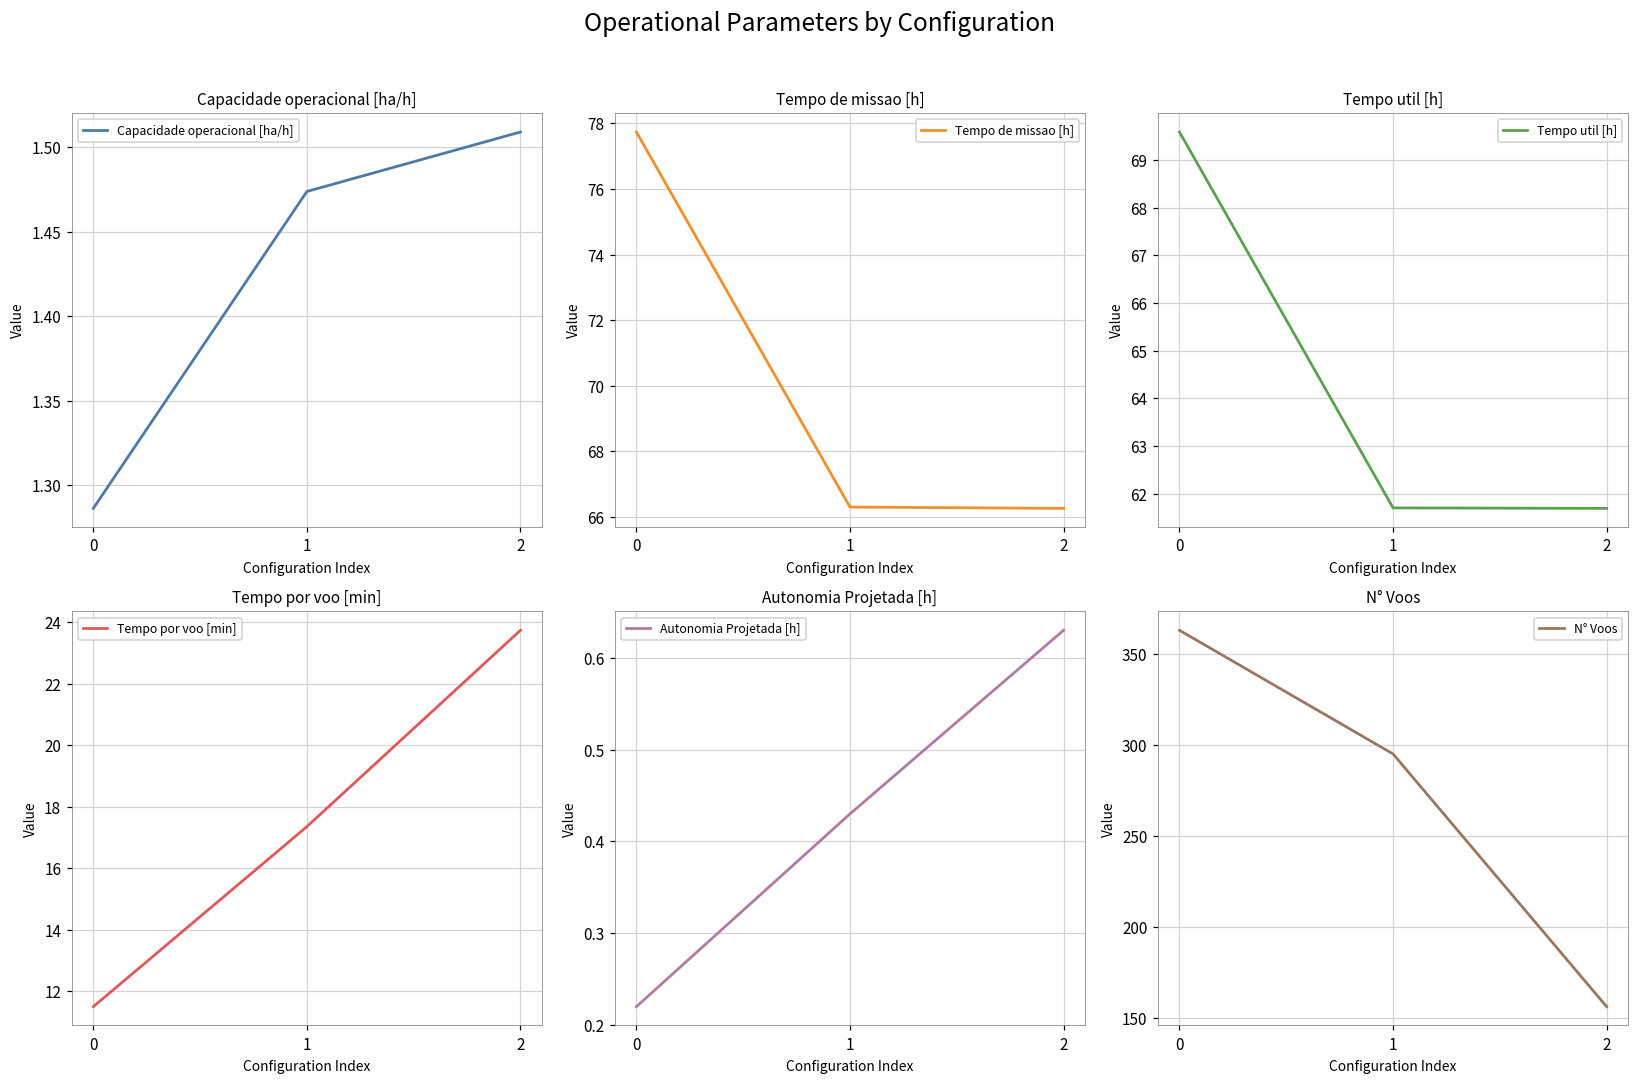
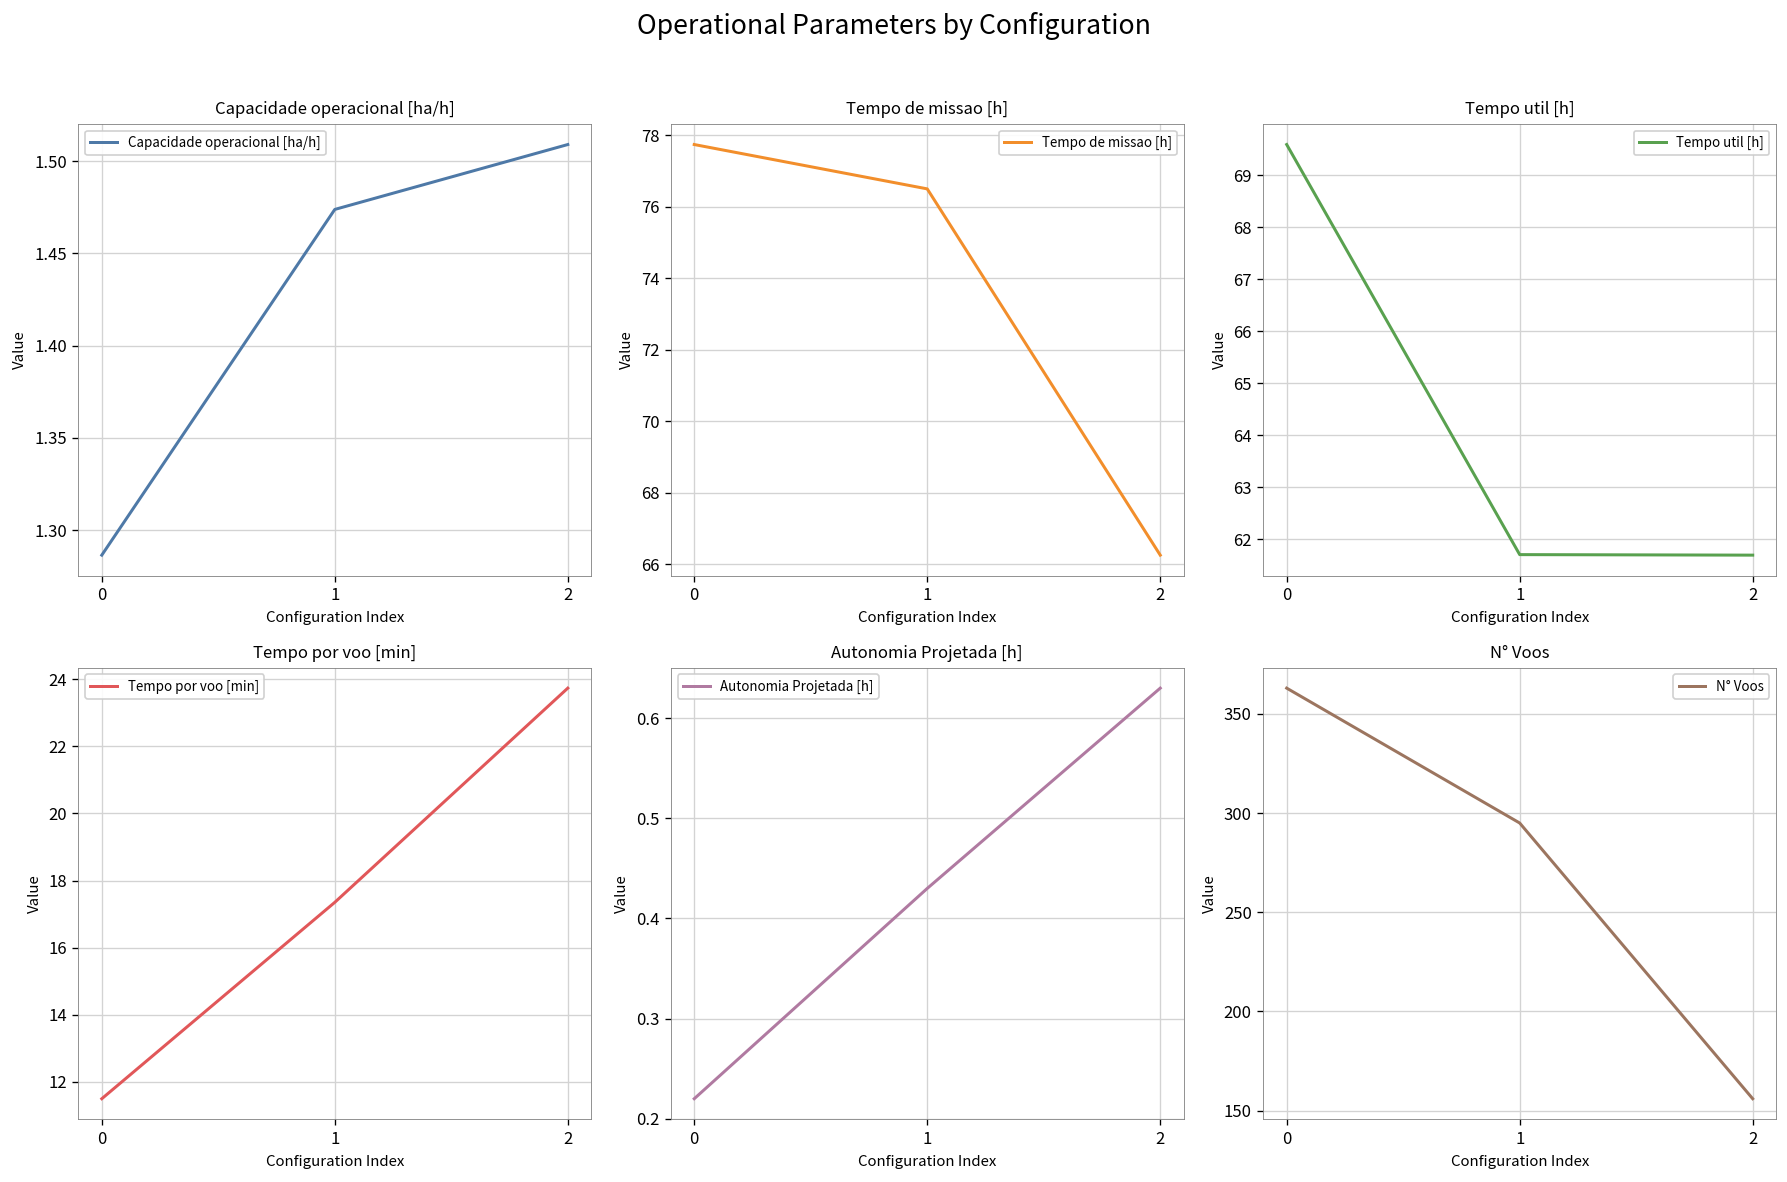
Tempo de missao [h], 1: 66.3 -> 76.5
